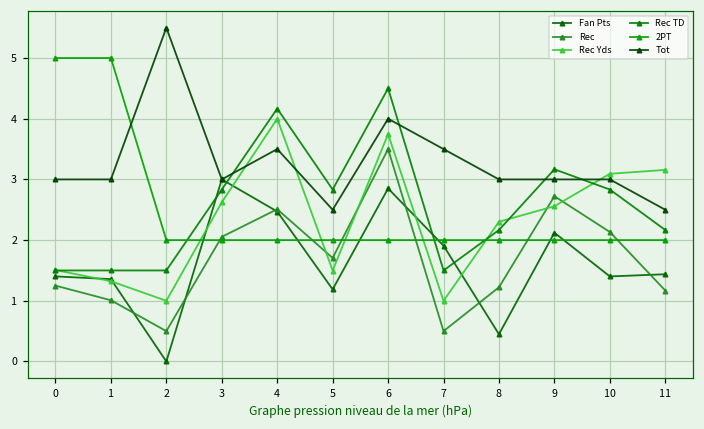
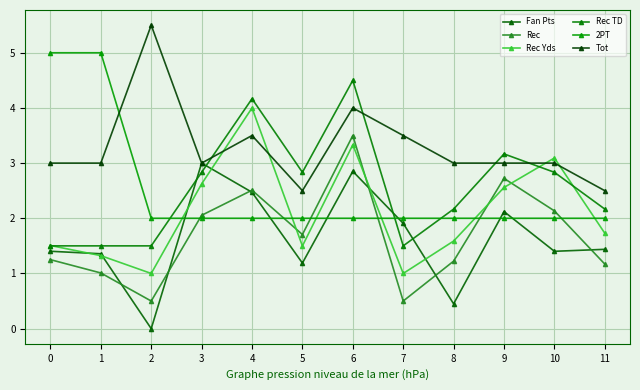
Rec Yds, 6: 3.7 -> 3.3
Rec Yds, 8: 2.3 -> 1.6
Rec Yds, 11: 3.2 -> 1.7
